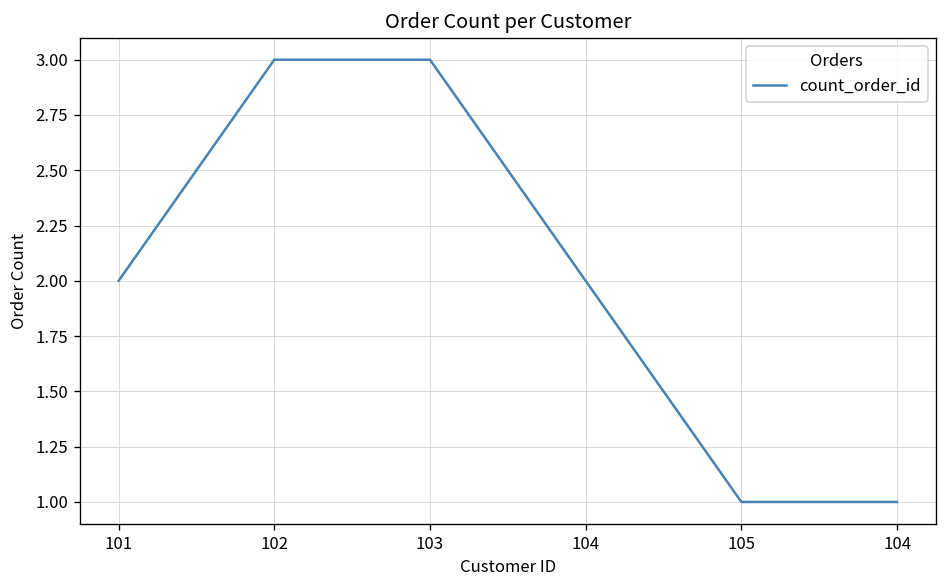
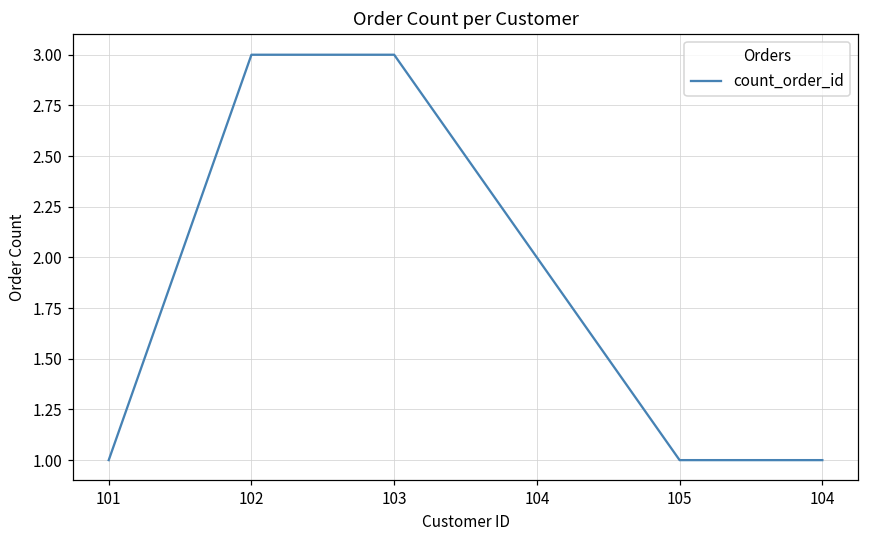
101: 2 -> 1
